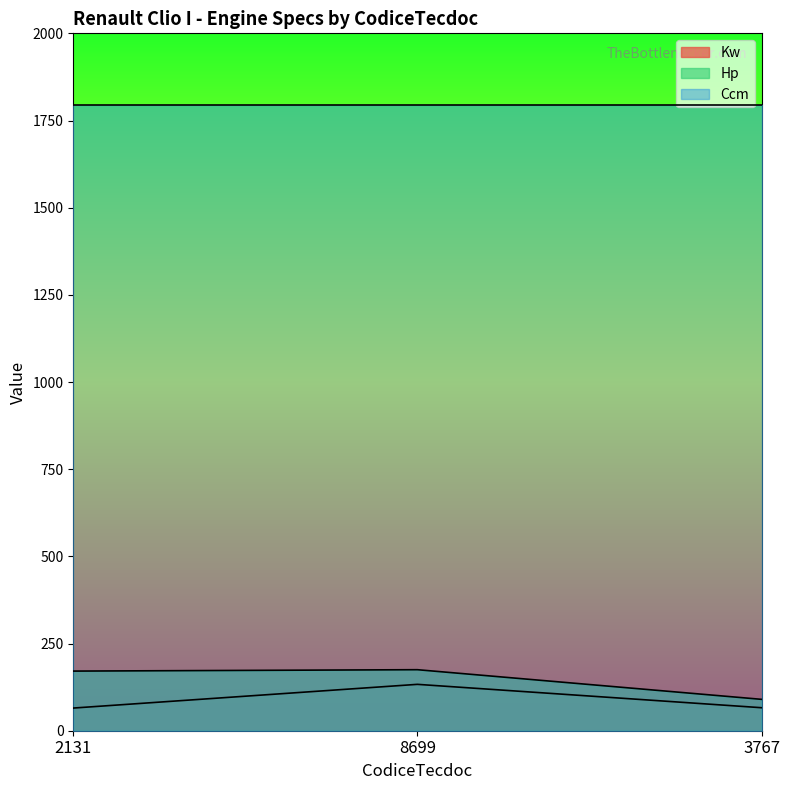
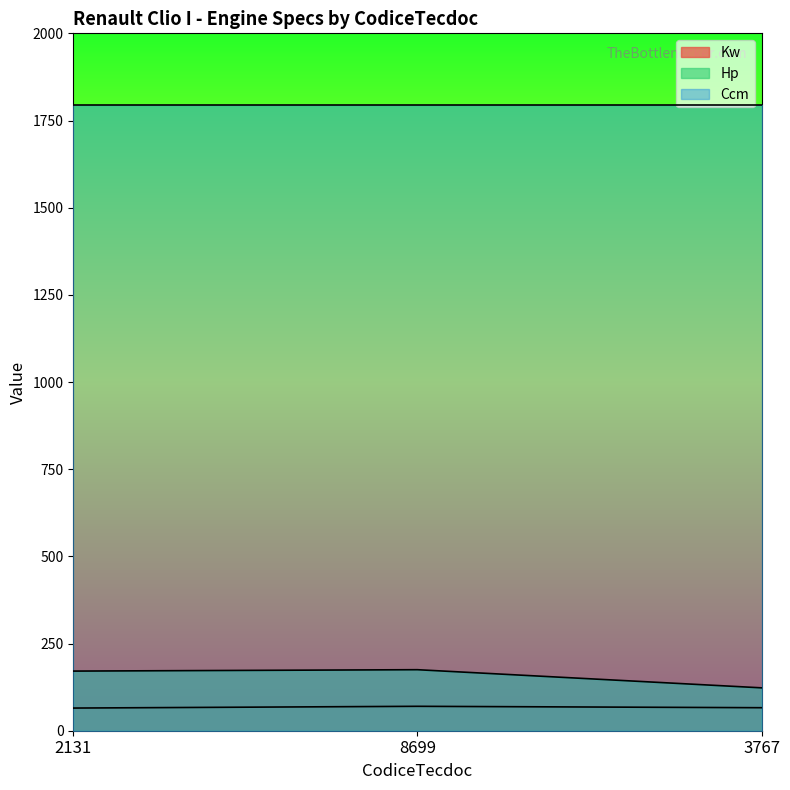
Kw, 8699: 130 -> 70
Hp, 3767: 90 -> 120
